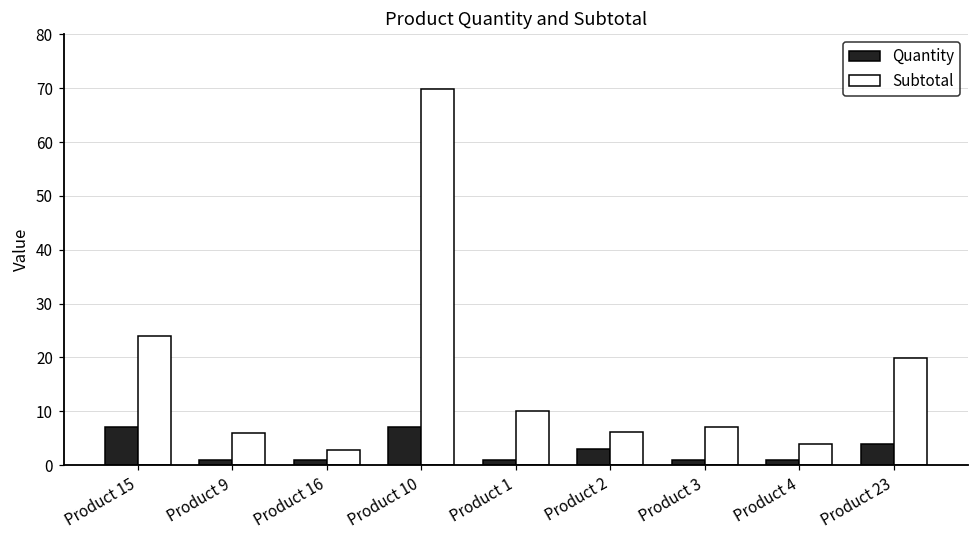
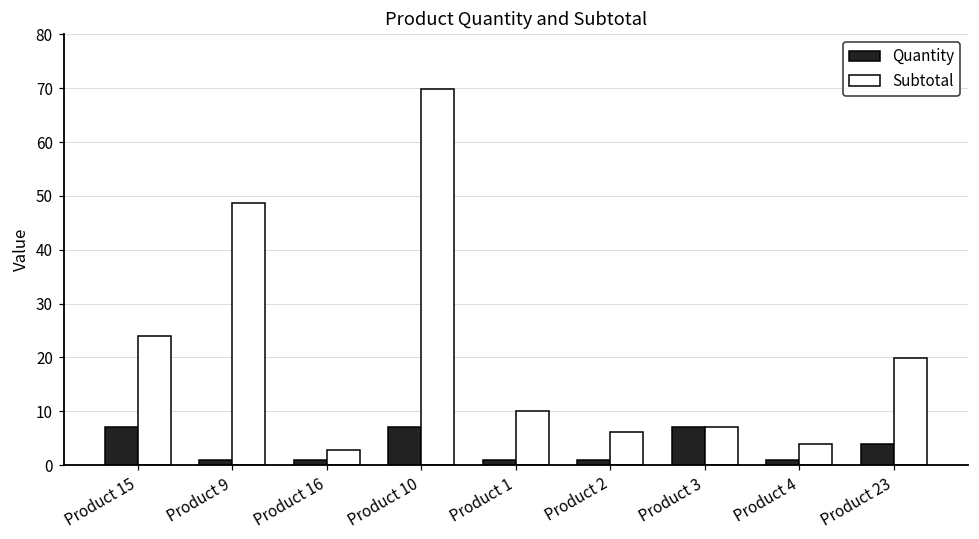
Subtotal, Product 9: 6 -> 49
Quantity, Product 2: 3 -> 1
Quantity, Product 3: 1 -> 7
